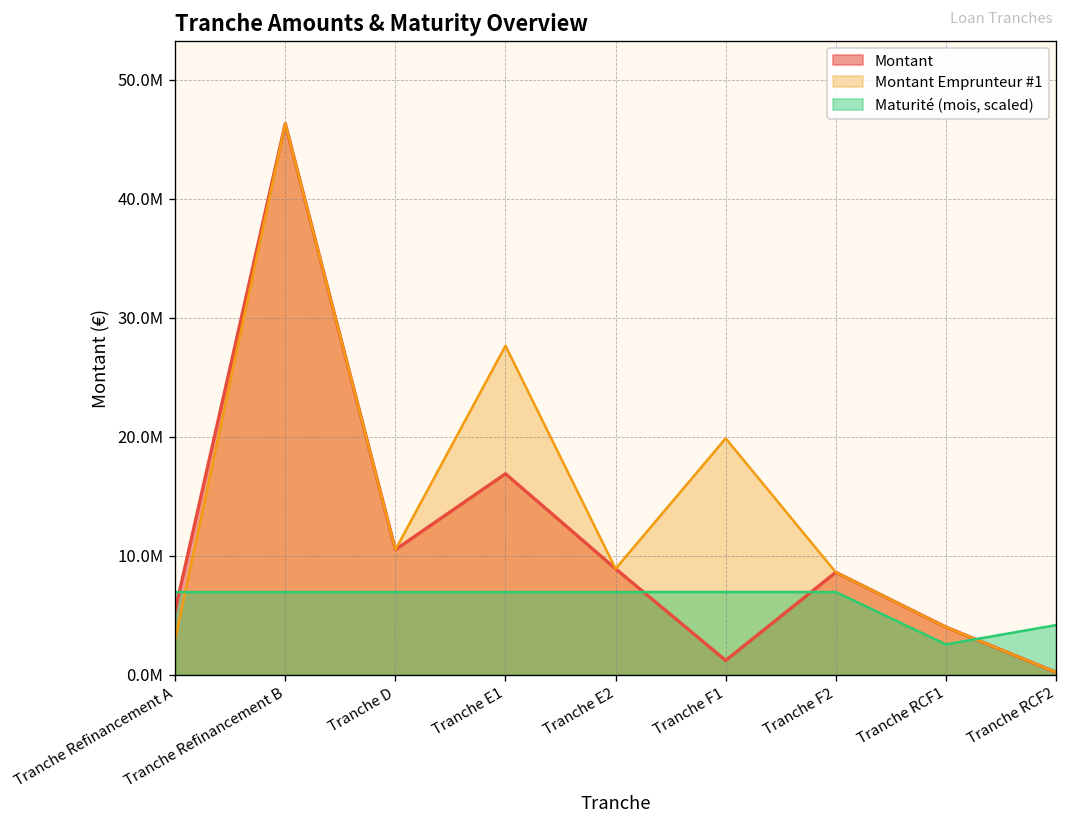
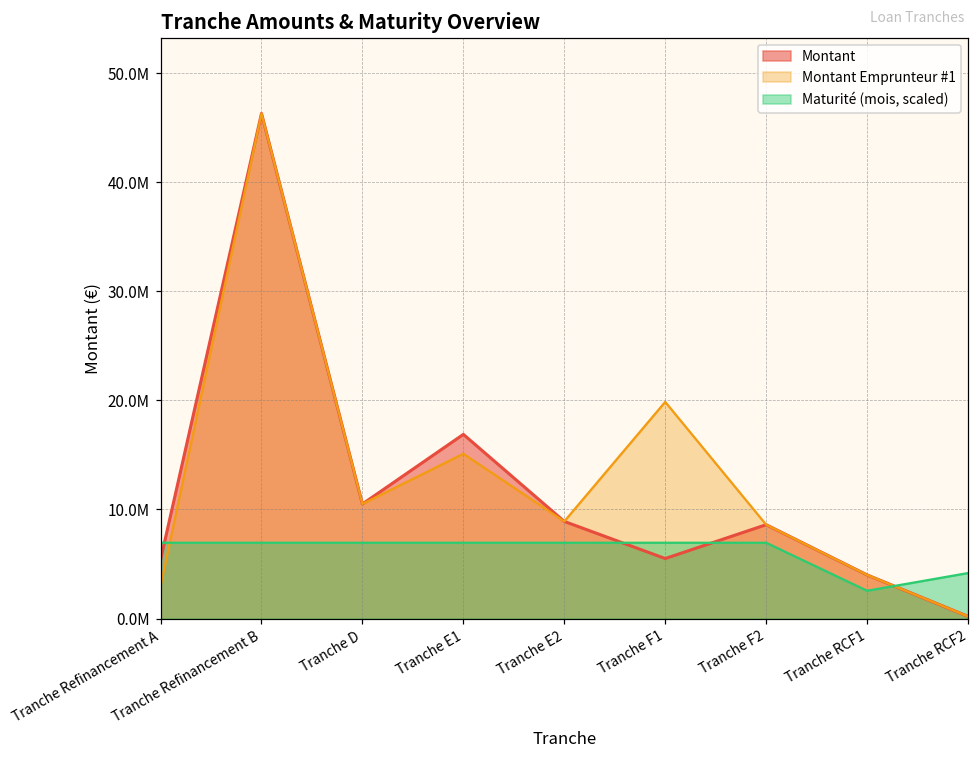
Montant Emprunteur #1, Tranche E1: 28000000 -> 15000000
Montant, Tranche F1: 1000000 -> 6000000
